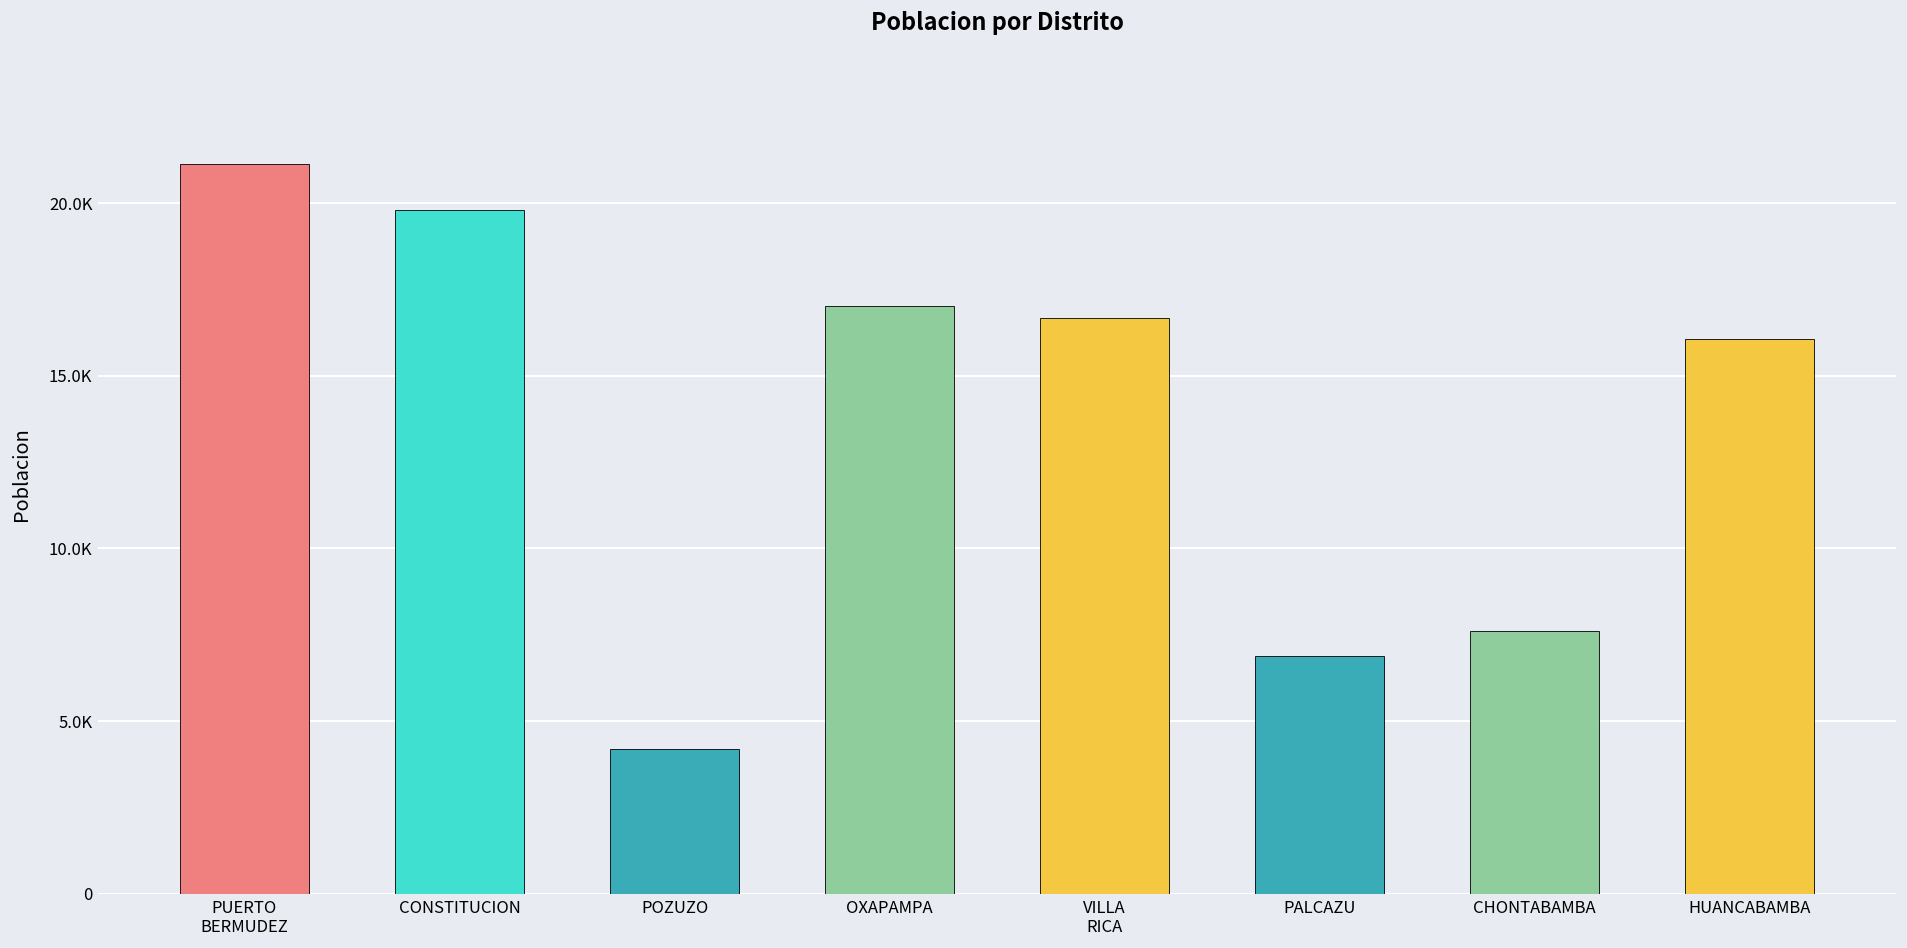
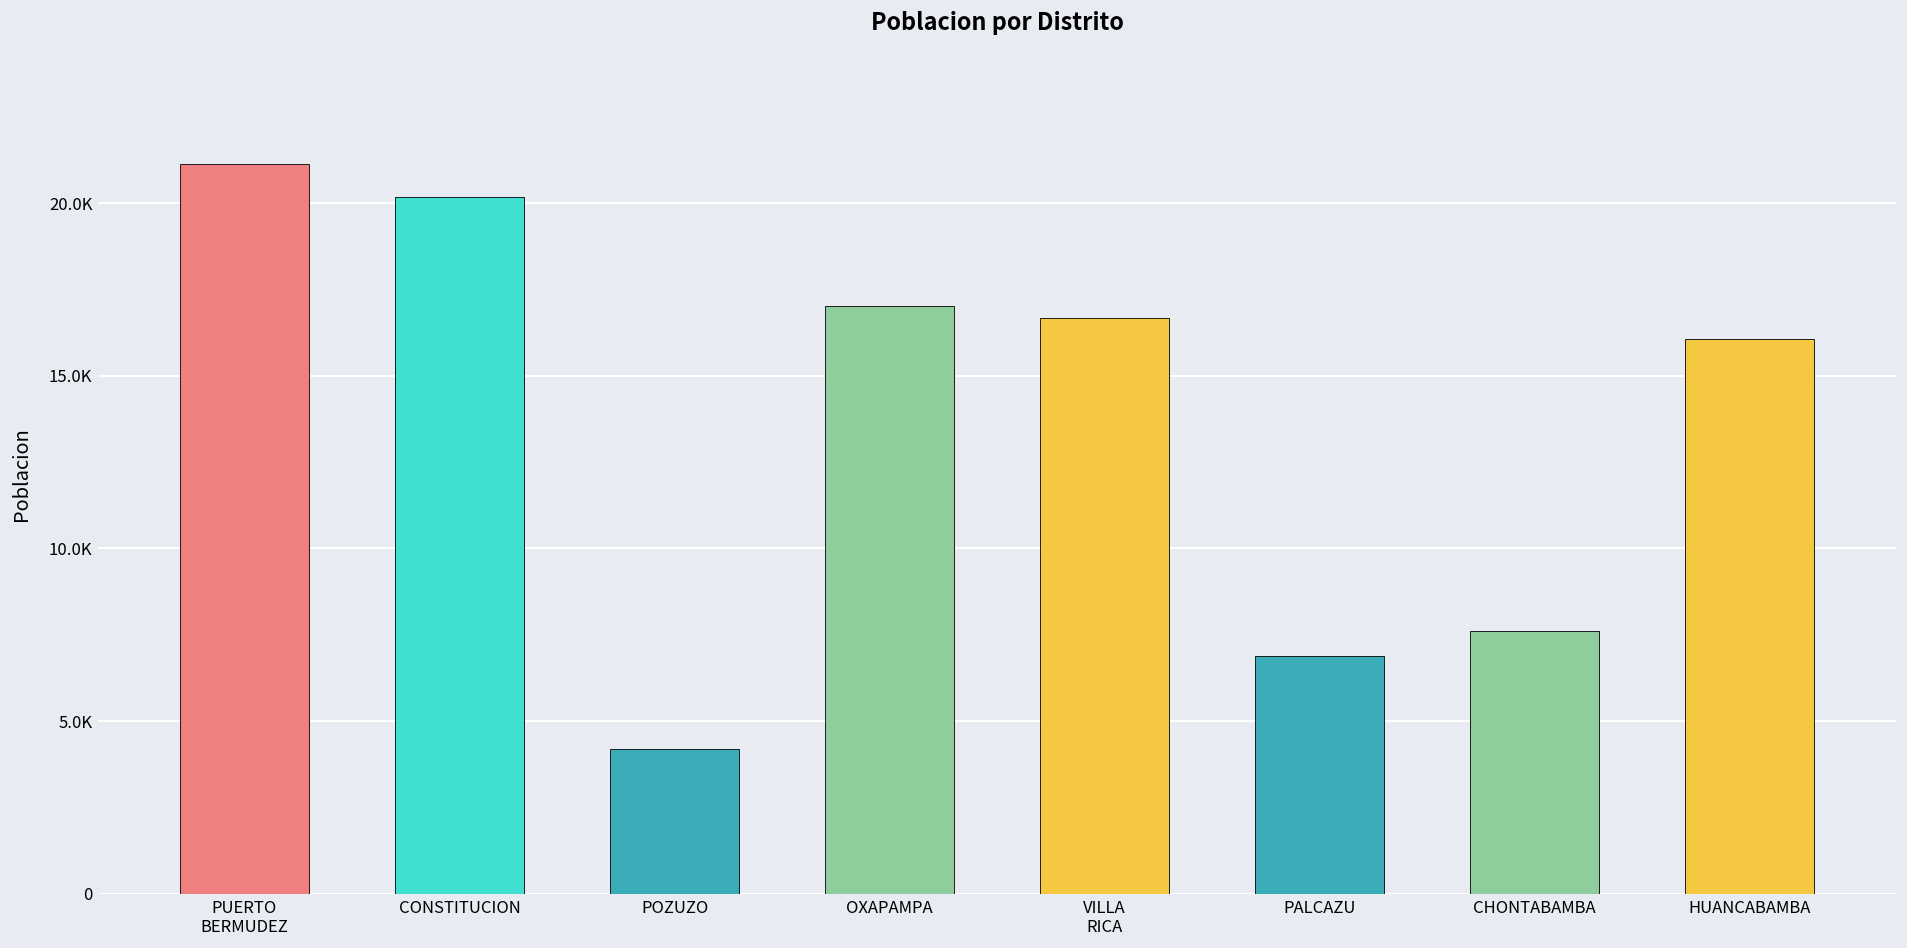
CONSTITUCION: 19800 -> 20200
